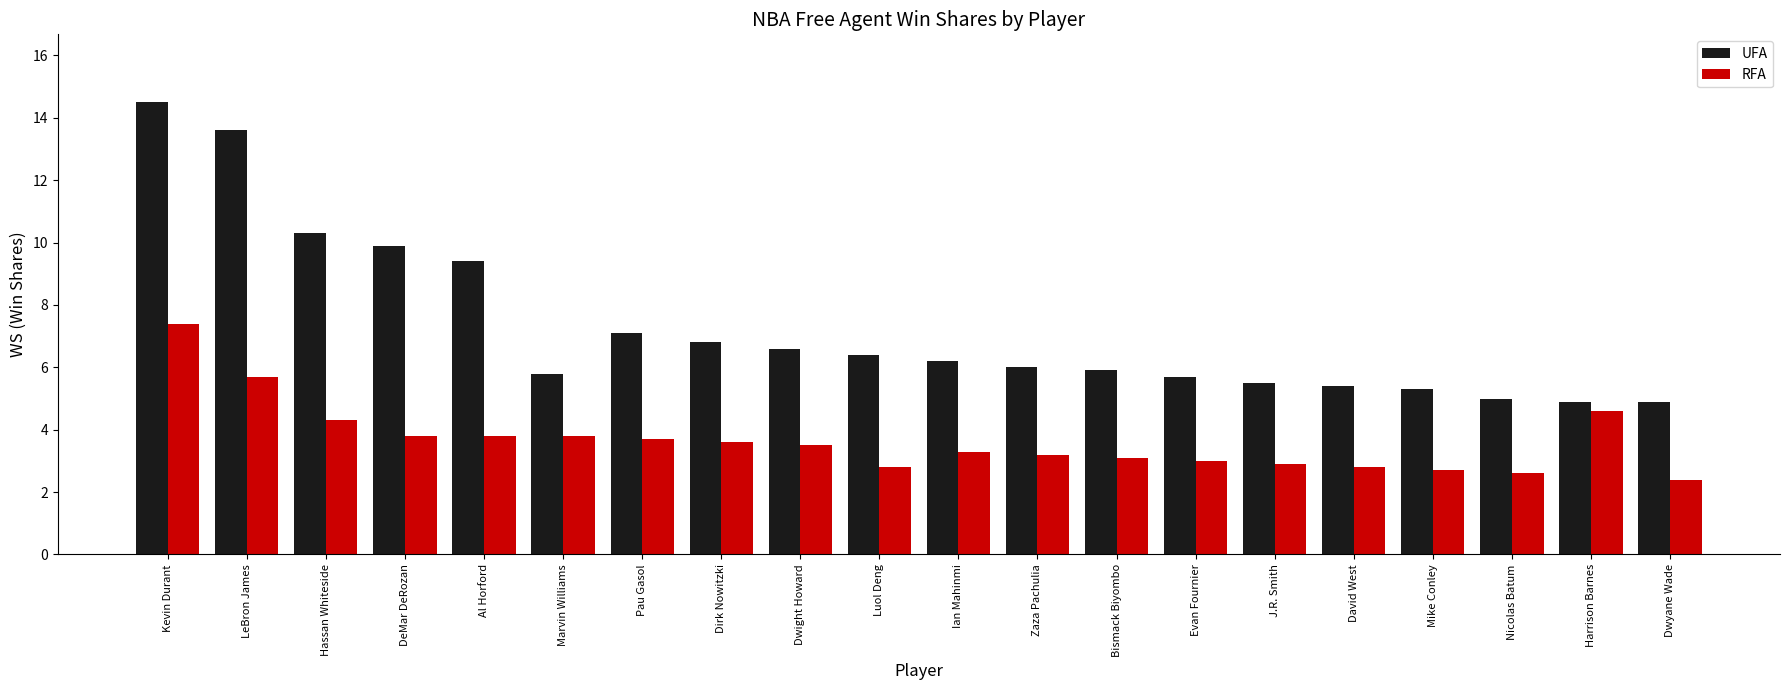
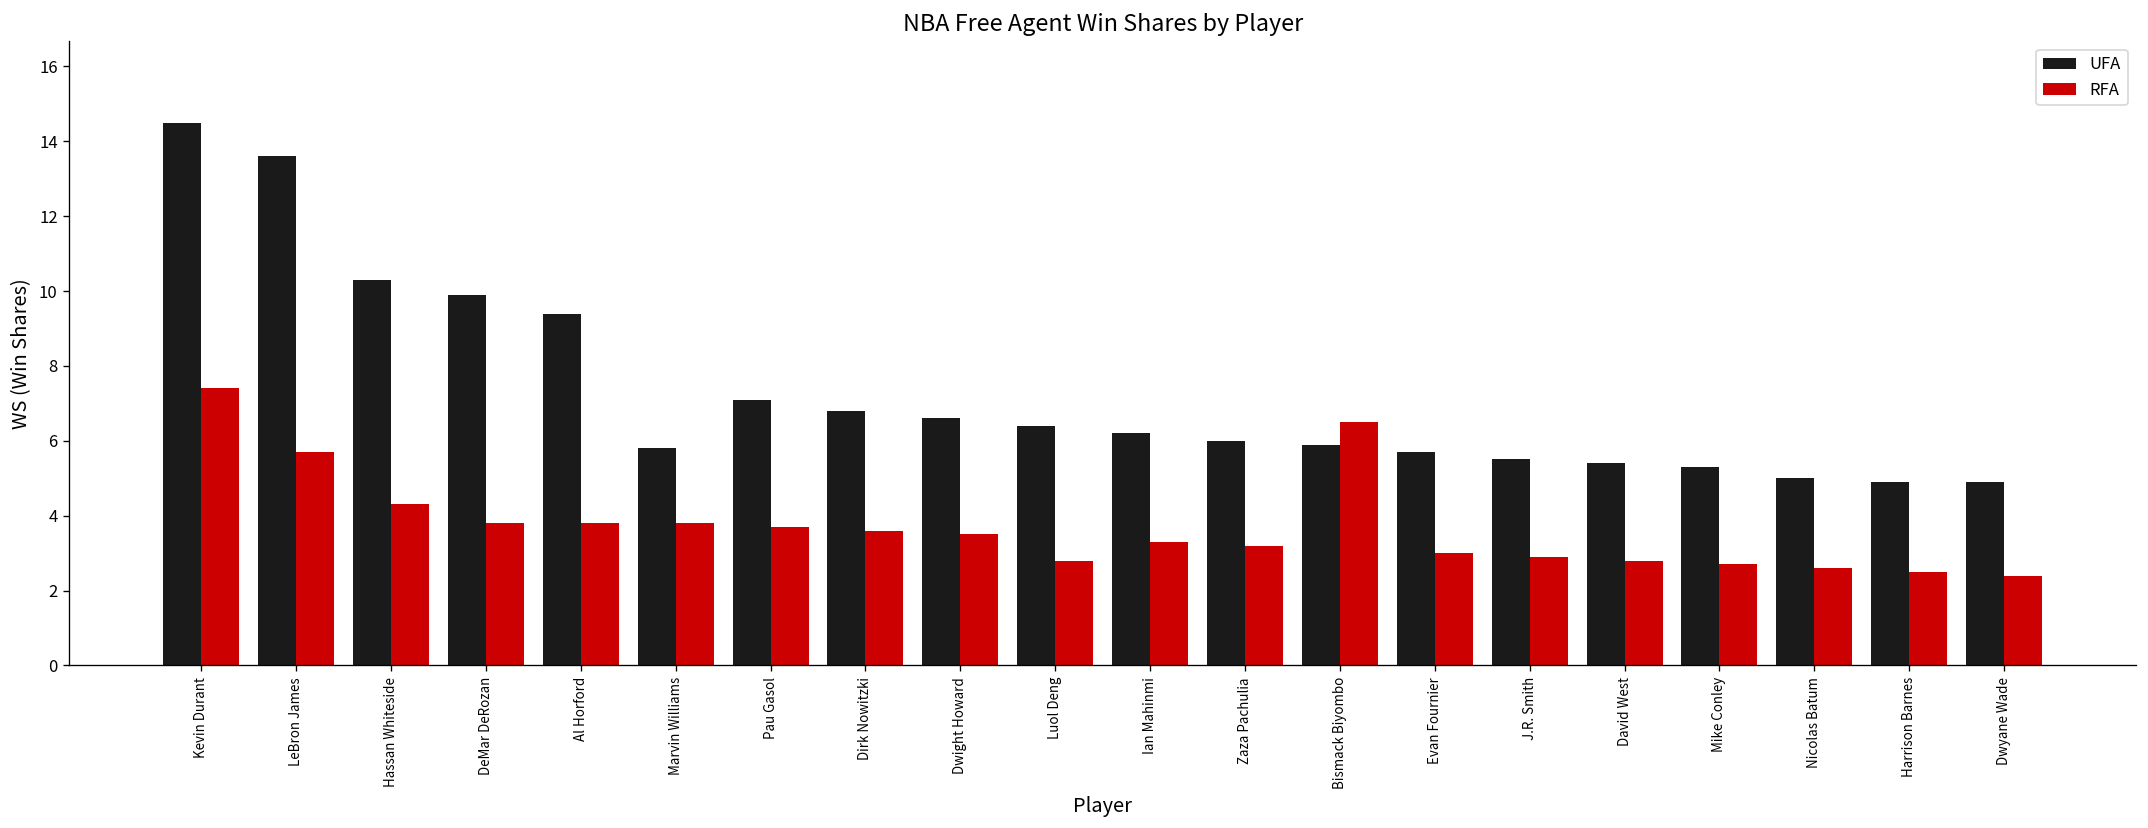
RFA, Bismack Biyombo: 3.1 -> 6.5
RFA, Harrison Barnes: 4.6 -> 2.5
